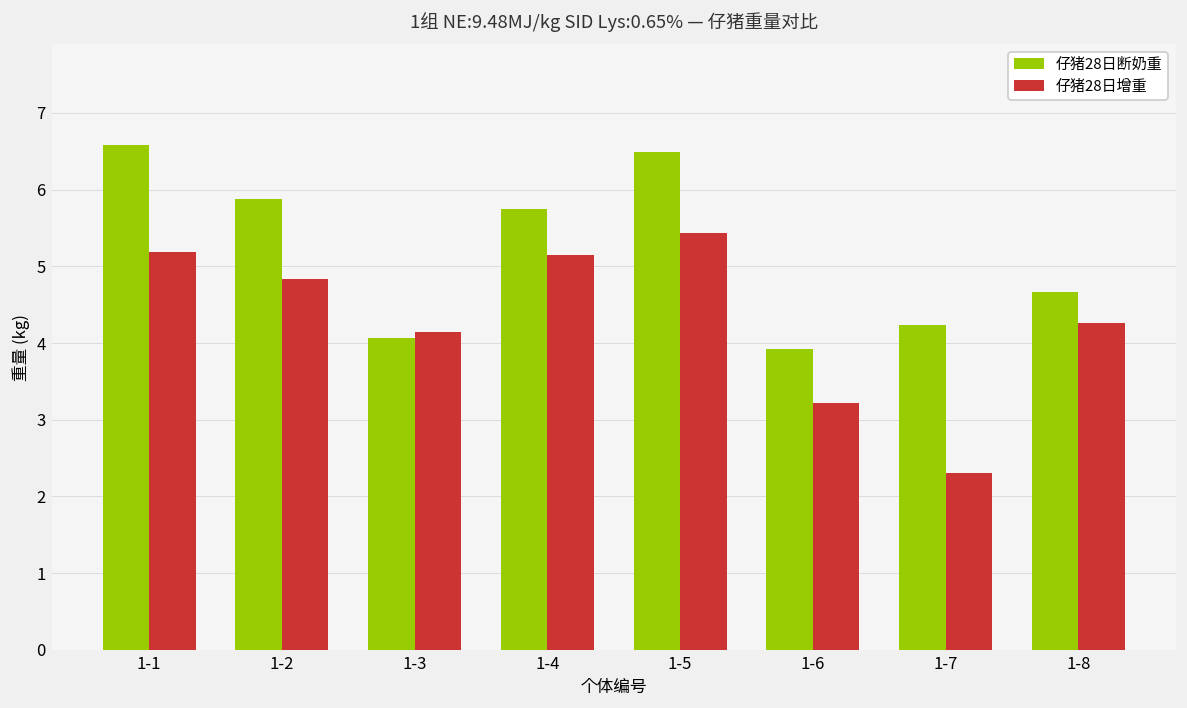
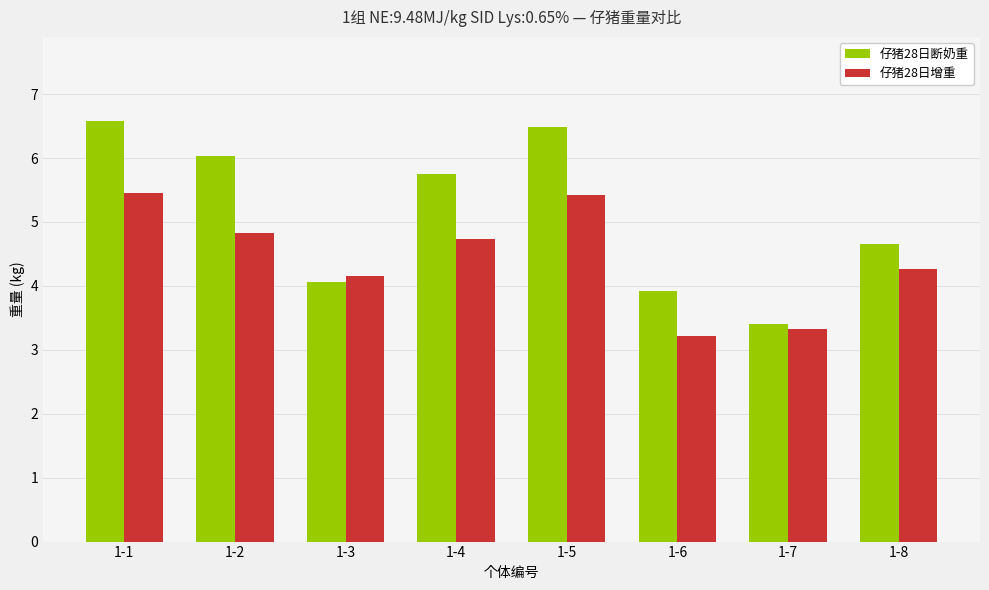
仔猪28日增重, 1-1: 5.2 -> 5.5
仔猪28日断奶重, 1-2: 5.9 -> 6.0
仔猪28日增重, 1-4: 5.2 -> 4.7
仔猪28日断奶重, 1-7: 4.2 -> 3.4
仔猪28日增重, 1-7: 2.3 -> 3.3
